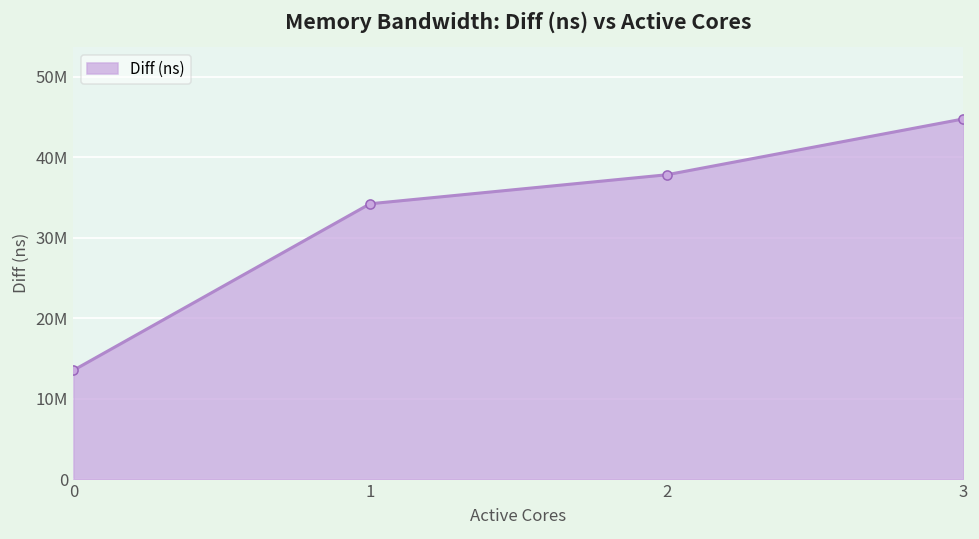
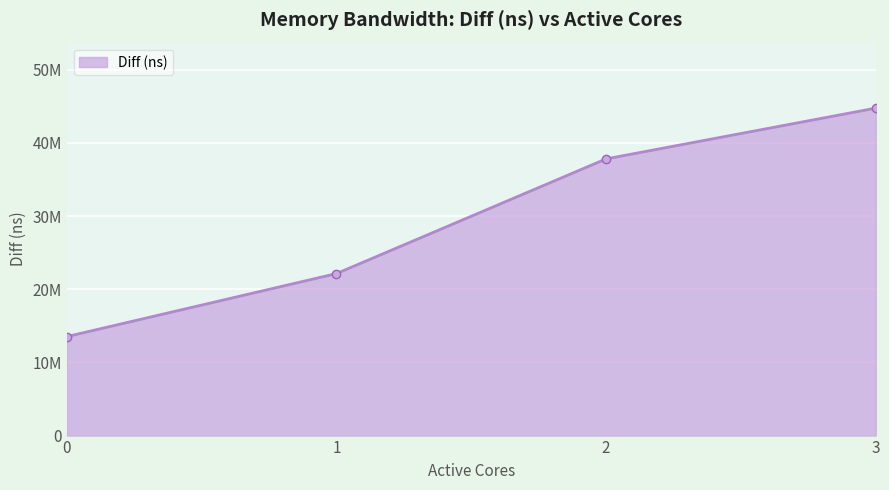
1: 34000000 -> 22000000
